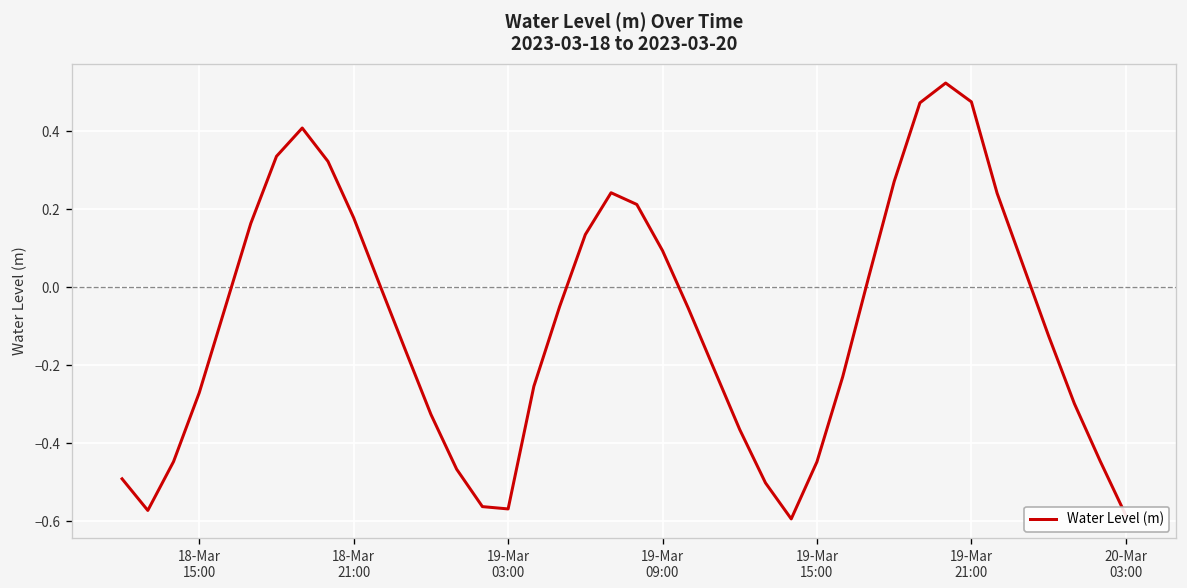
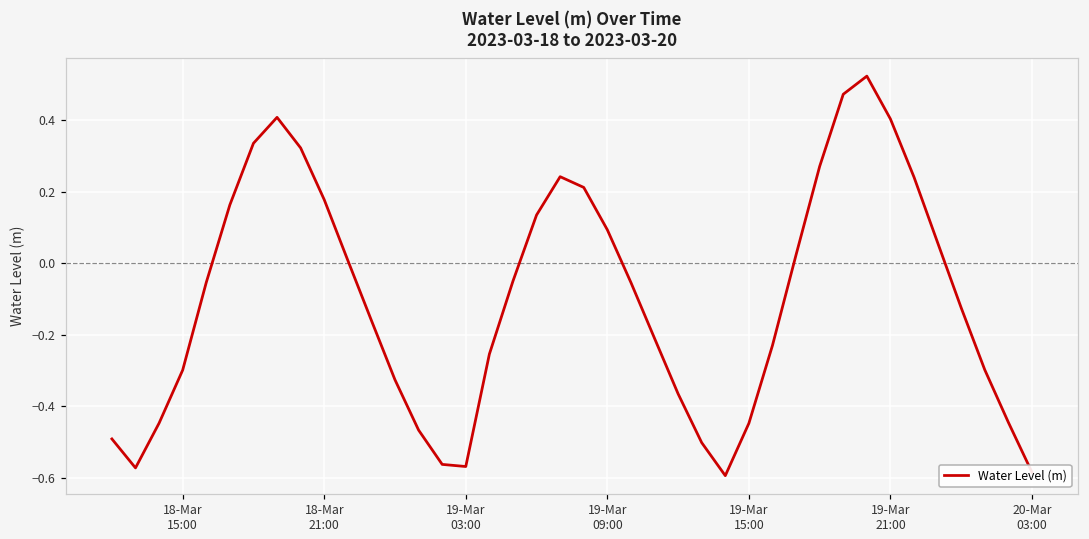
18-Mar 15:00: -0.27 -> -0.30
19-Mar 21:00: 0.48 -> 0.40
